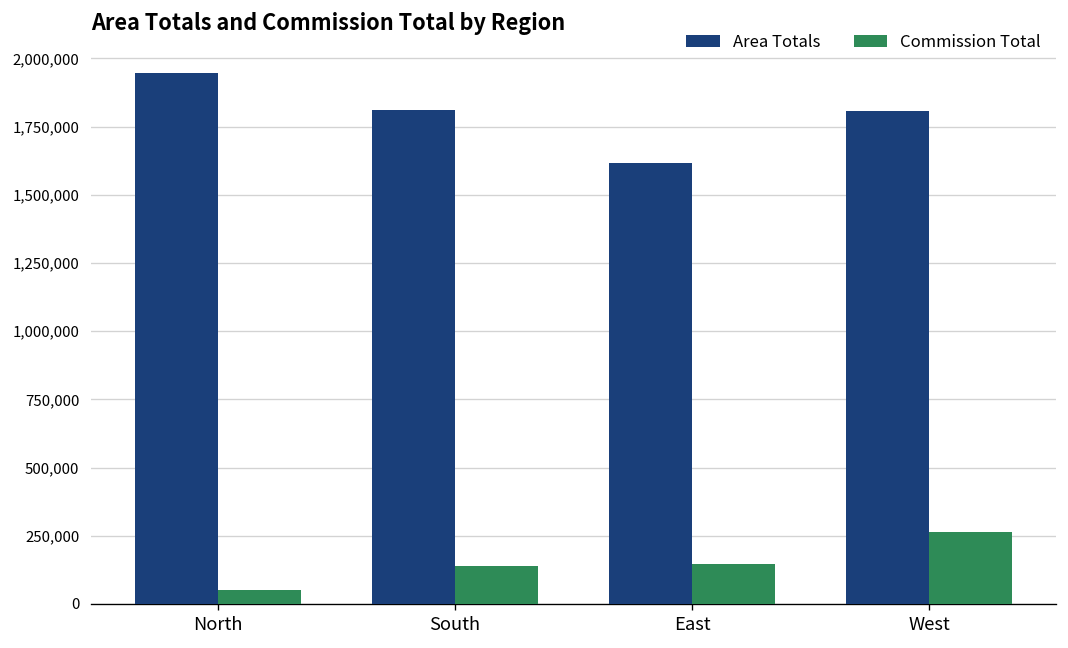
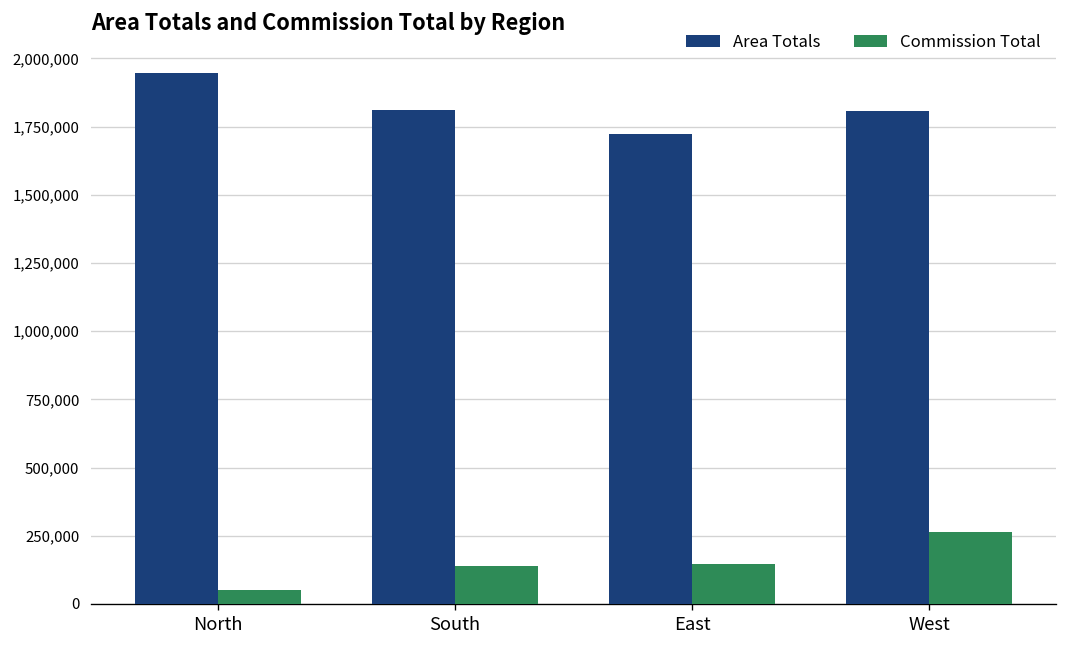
Area Totals, East: 1,620,000 -> 1,720,000
